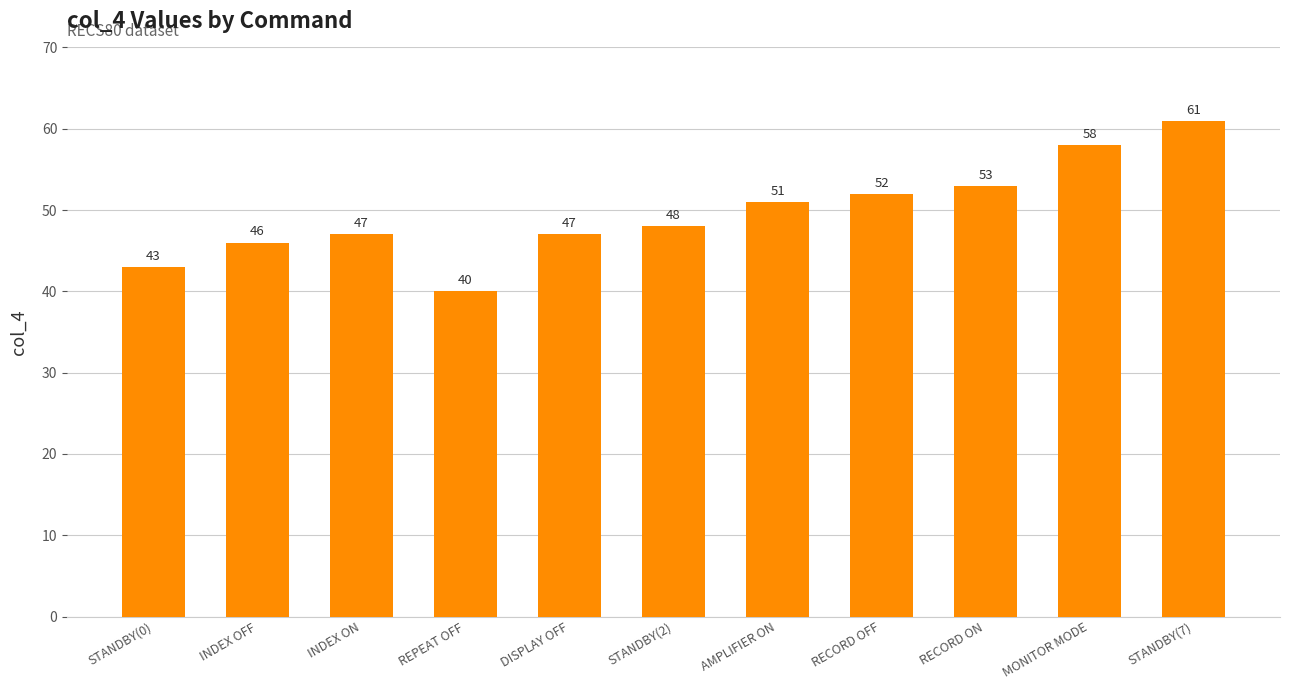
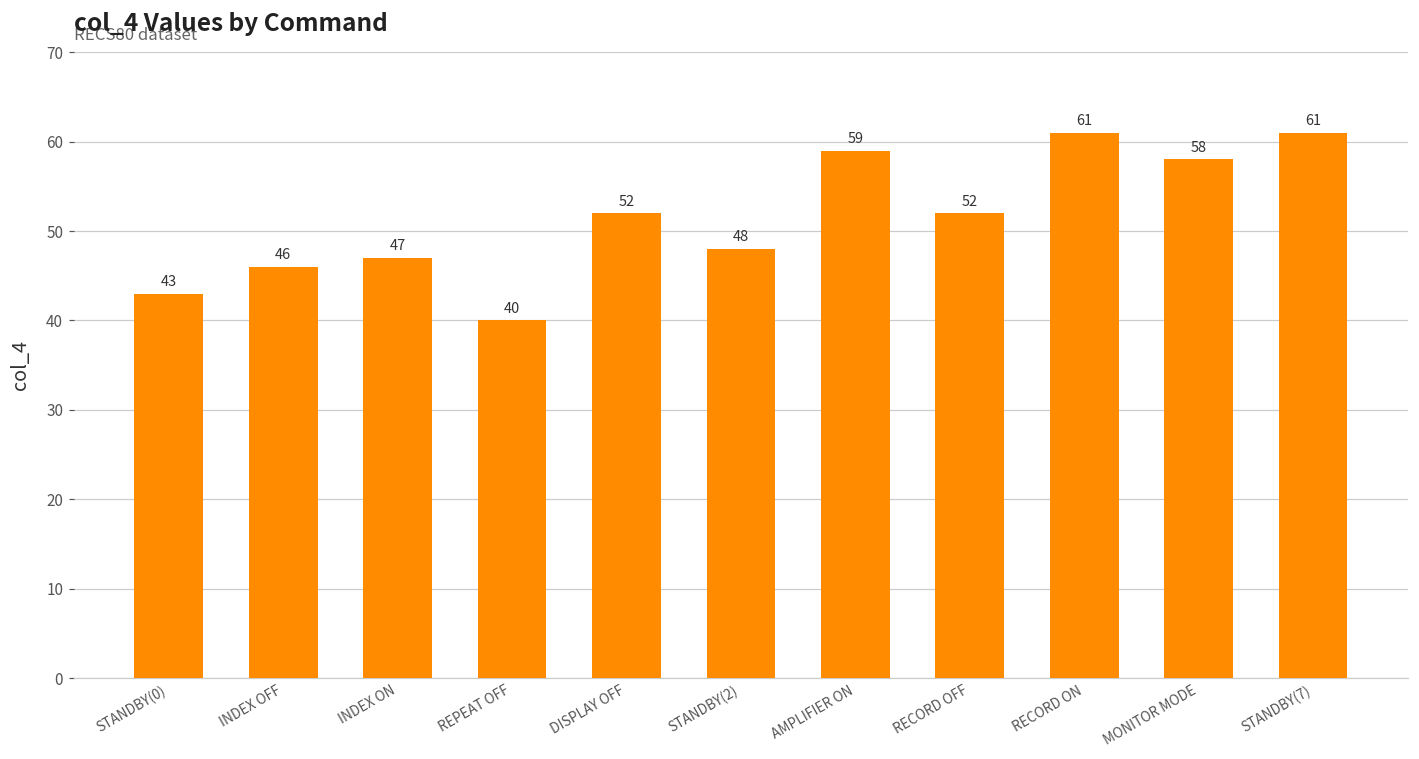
DISPLAY OFF: 47 -> 52
AMPLIFIER ON: 51 -> 59
RECORD ON: 53 -> 61
